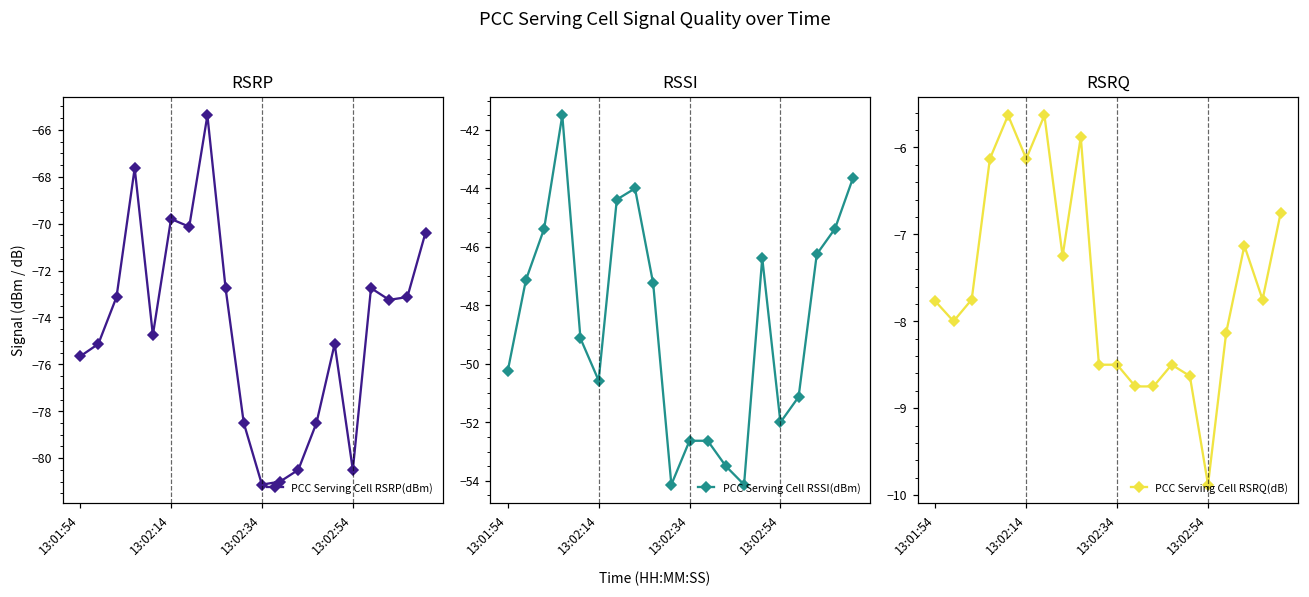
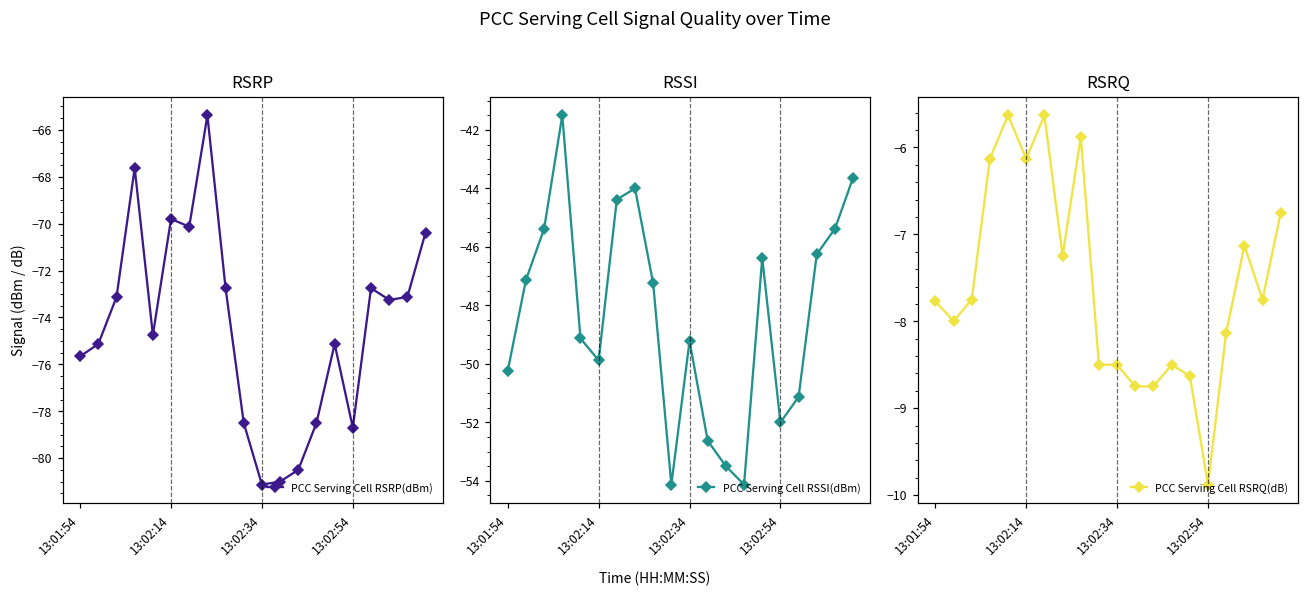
RSRP, 13:02:54: -80.5 -> -78.7
RSSI, 13:02:14: -50.6 -> -49.9
RSSI, 13:02:34: -52.6 -> -49.2
